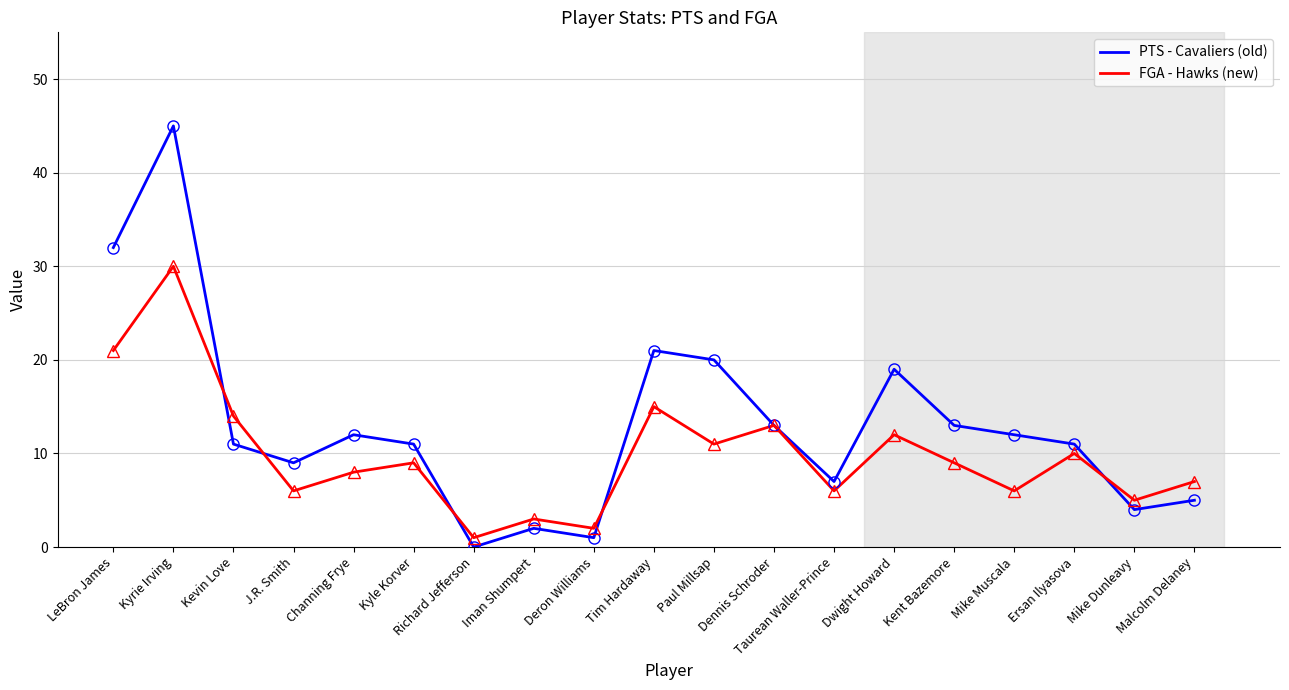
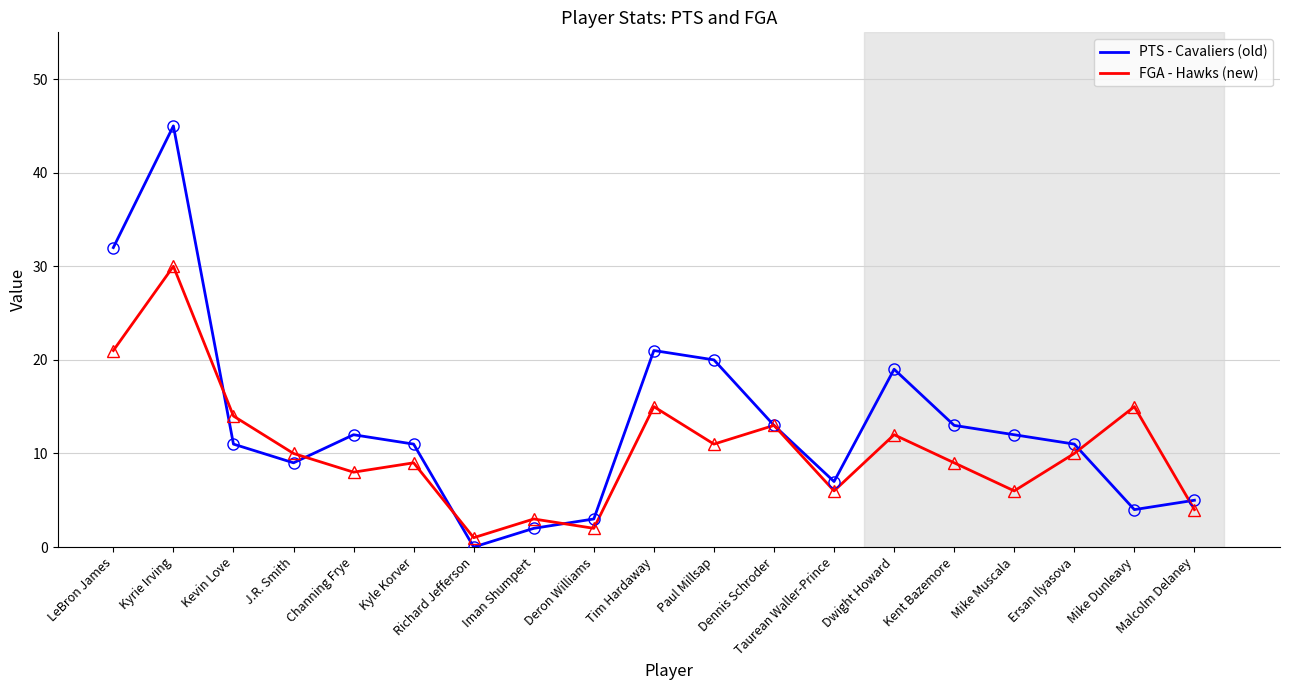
FGA - Hawks (new), J.R. Smith: 6 -> 10
PTS - Cavaliers (old), Deron Williams: 1 -> 3
FGA - Hawks (new), Mike Dunleavy: 5 -> 15
FGA - Hawks (new), Malcolm Delaney: 7 -> 4
